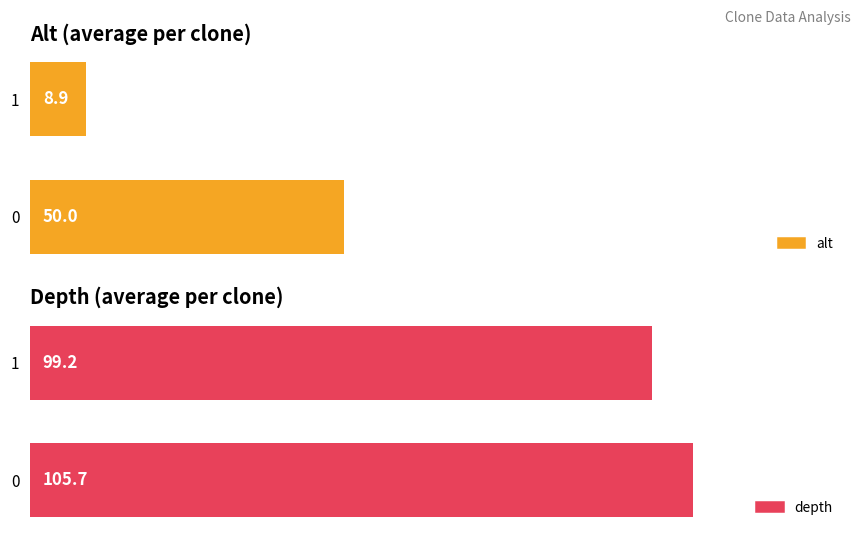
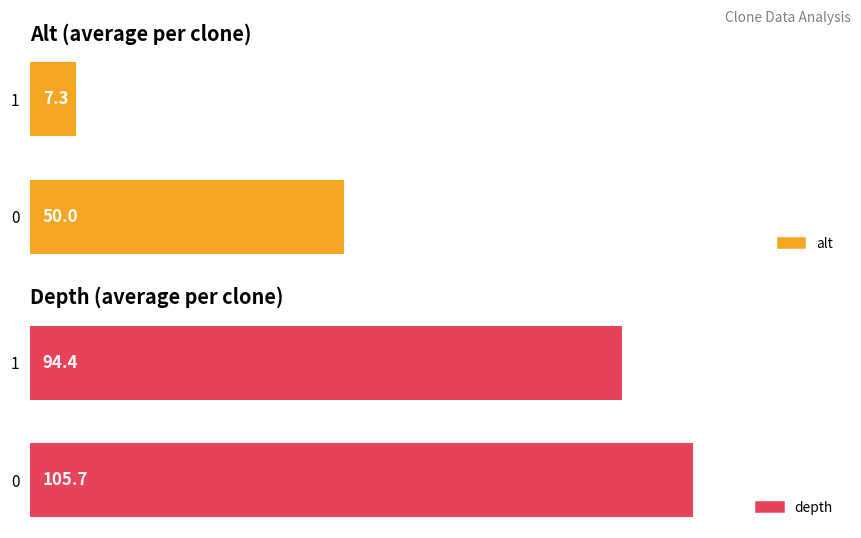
Alt (average per clone), 1: 8.9 -> 7.3
Depth (average per clone), 1: 99.2 -> 94.4
